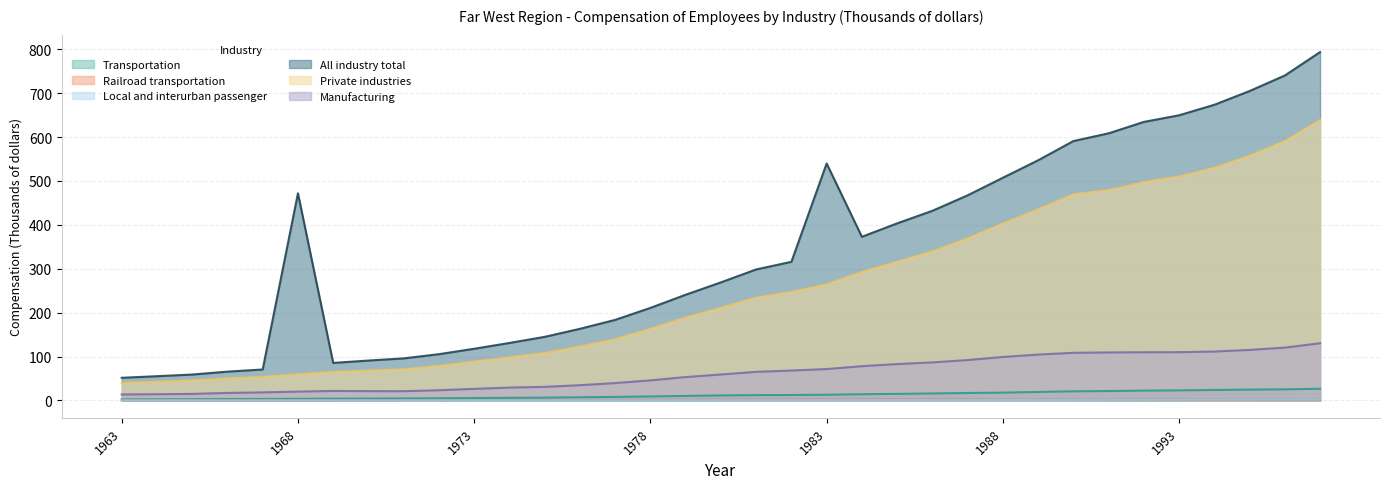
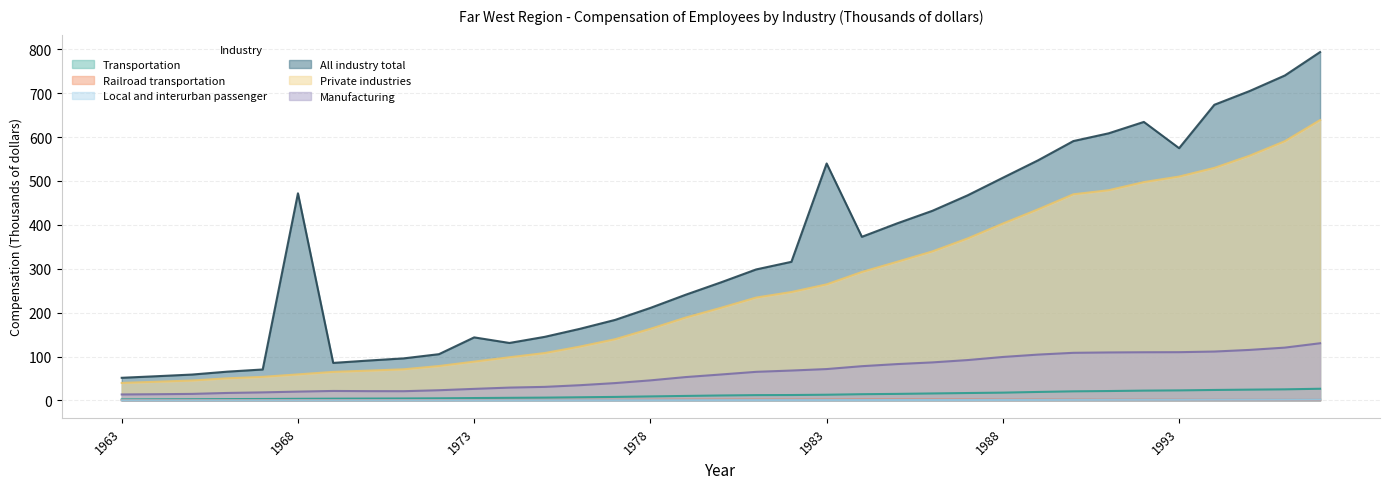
All industry total, 1973: 120 -> 140
All industry total, 1993: 650 -> 570
